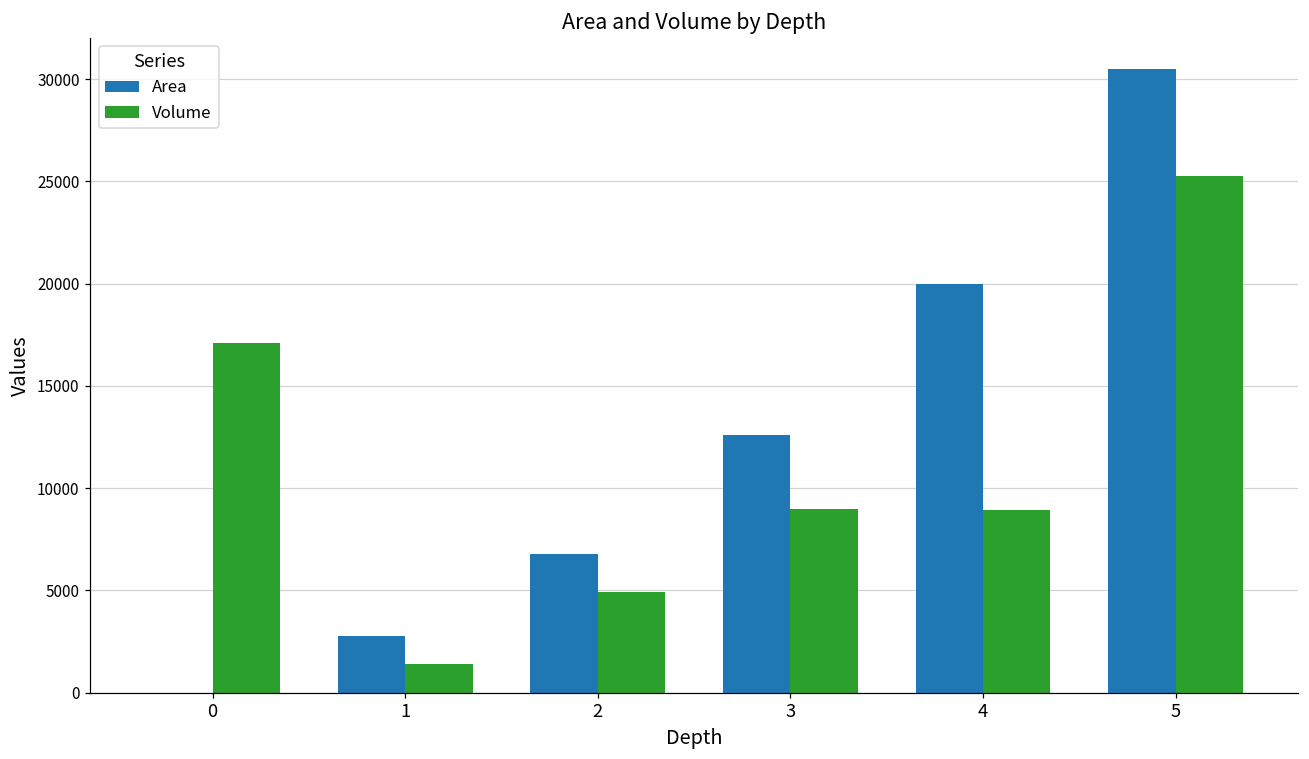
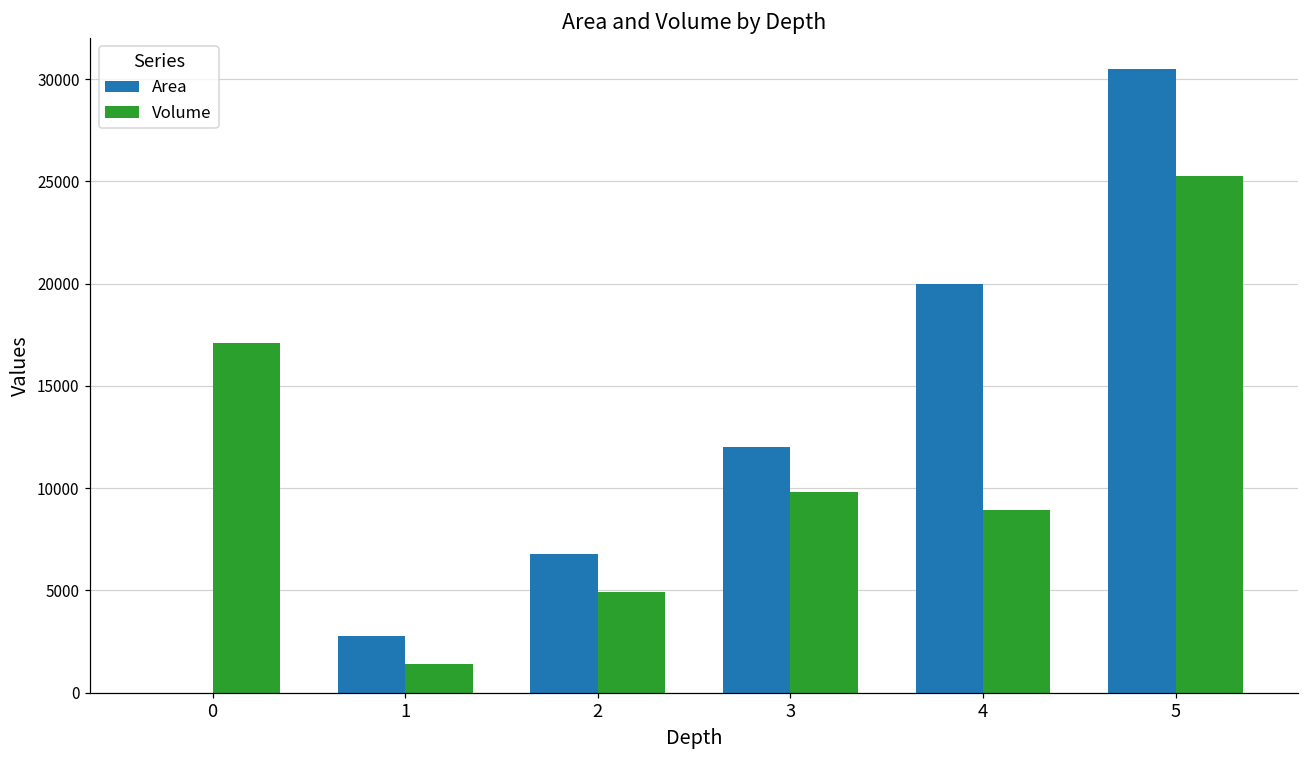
Area, 3: 12600 -> 12000
Volume, 3: 9000 -> 9800
